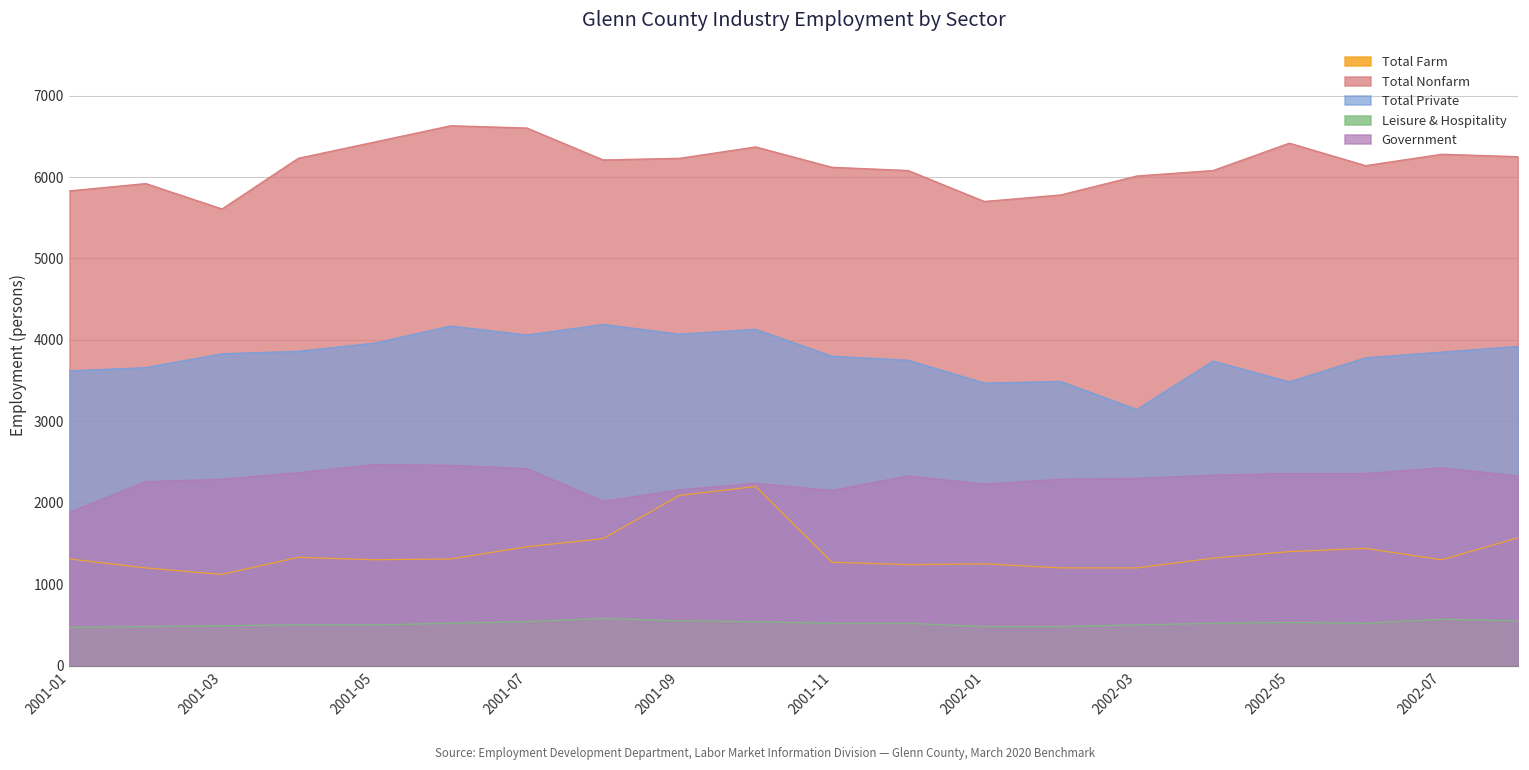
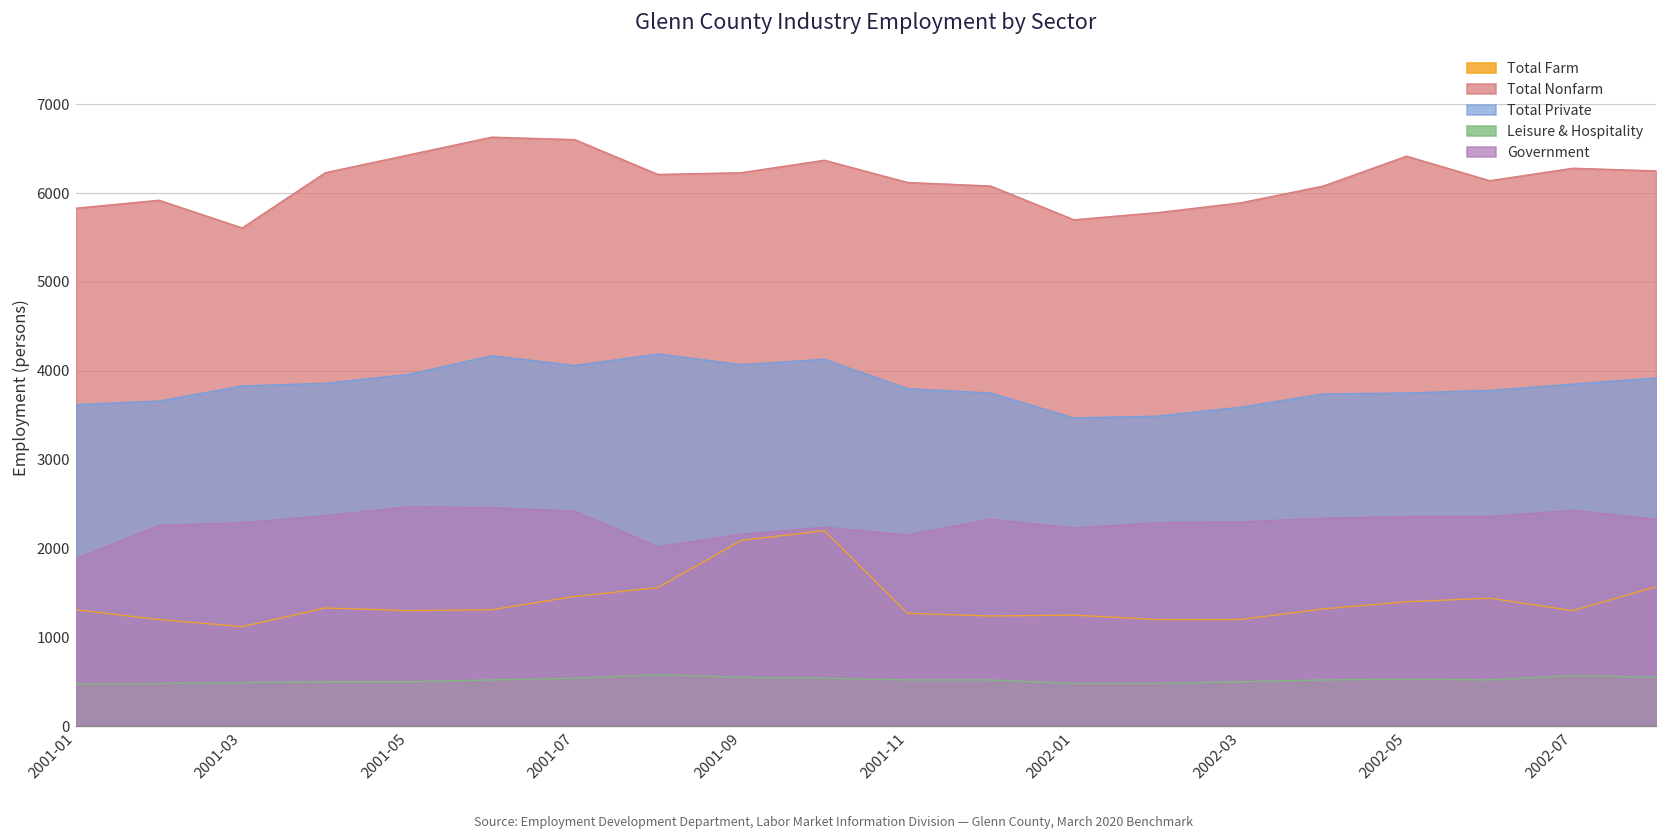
Total Nonfarm, 2002-03: 6000 -> 5900
Total Private, 2002-03: 3100 -> 3600
Total Private, 2002-05: 3500 -> 3800
